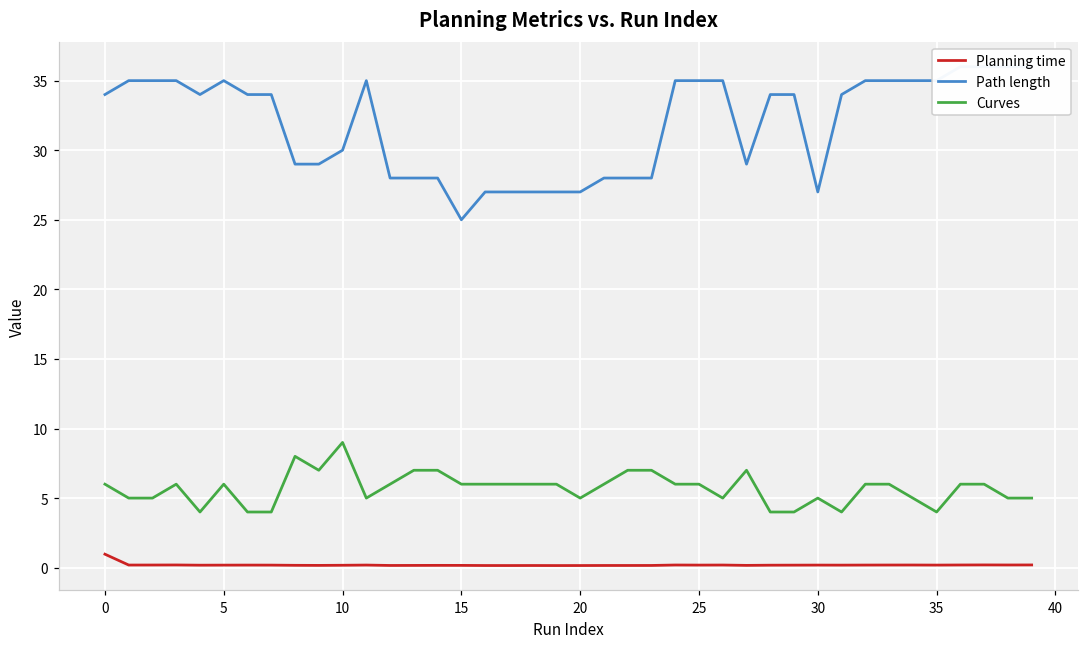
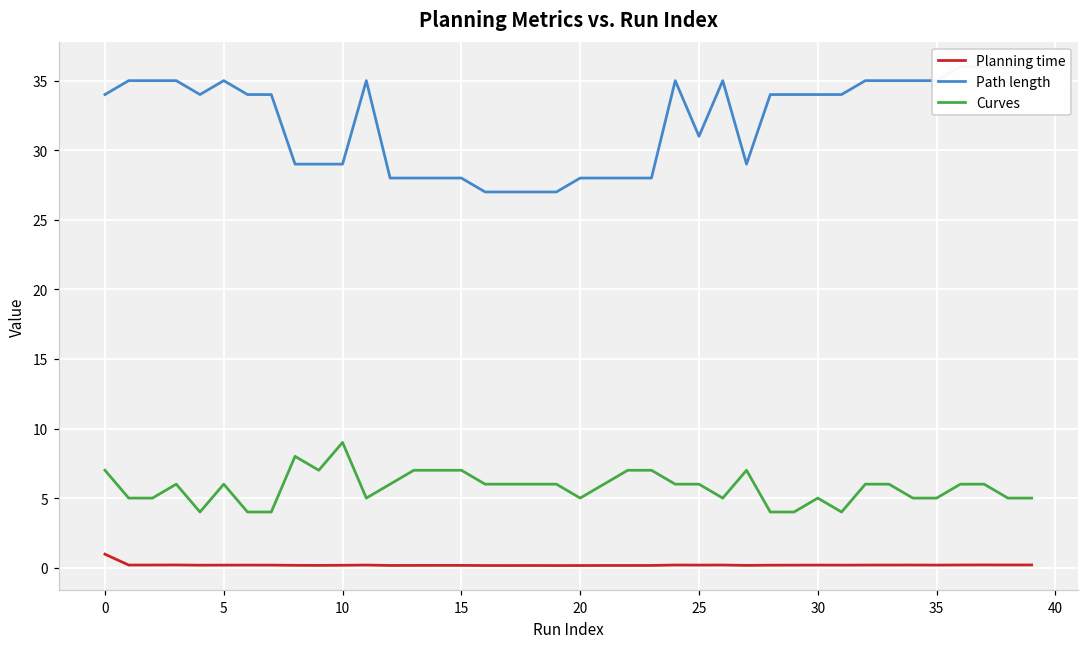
Curves, 0: 6 -> 7
Path length, 10: 30 -> 29
Path length, 15: 25 -> 28
Curves, 15: 6 -> 7
Path length, 20: 27 -> 28
Path length, 25: 35 -> 31
Path length, 30: 27 -> 34
Curves, 35: 4 -> 5
